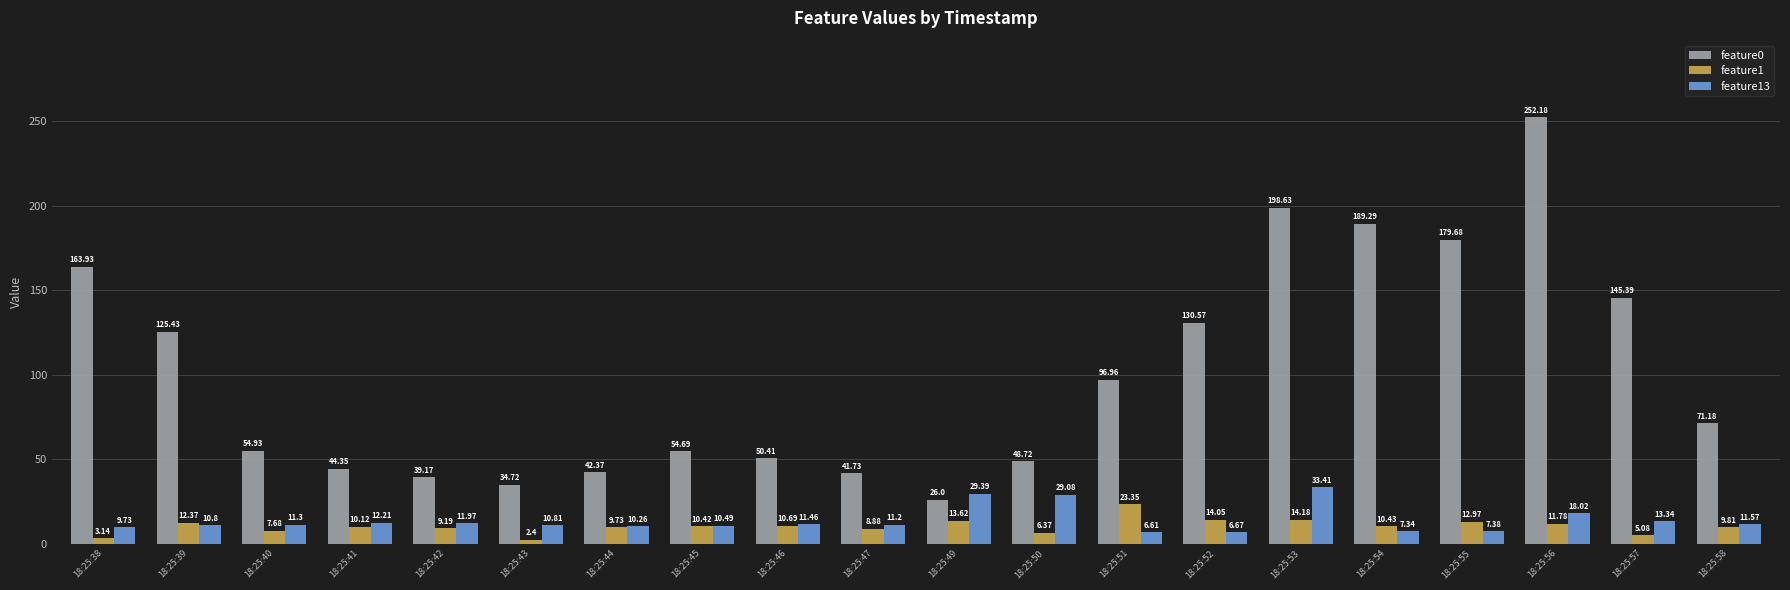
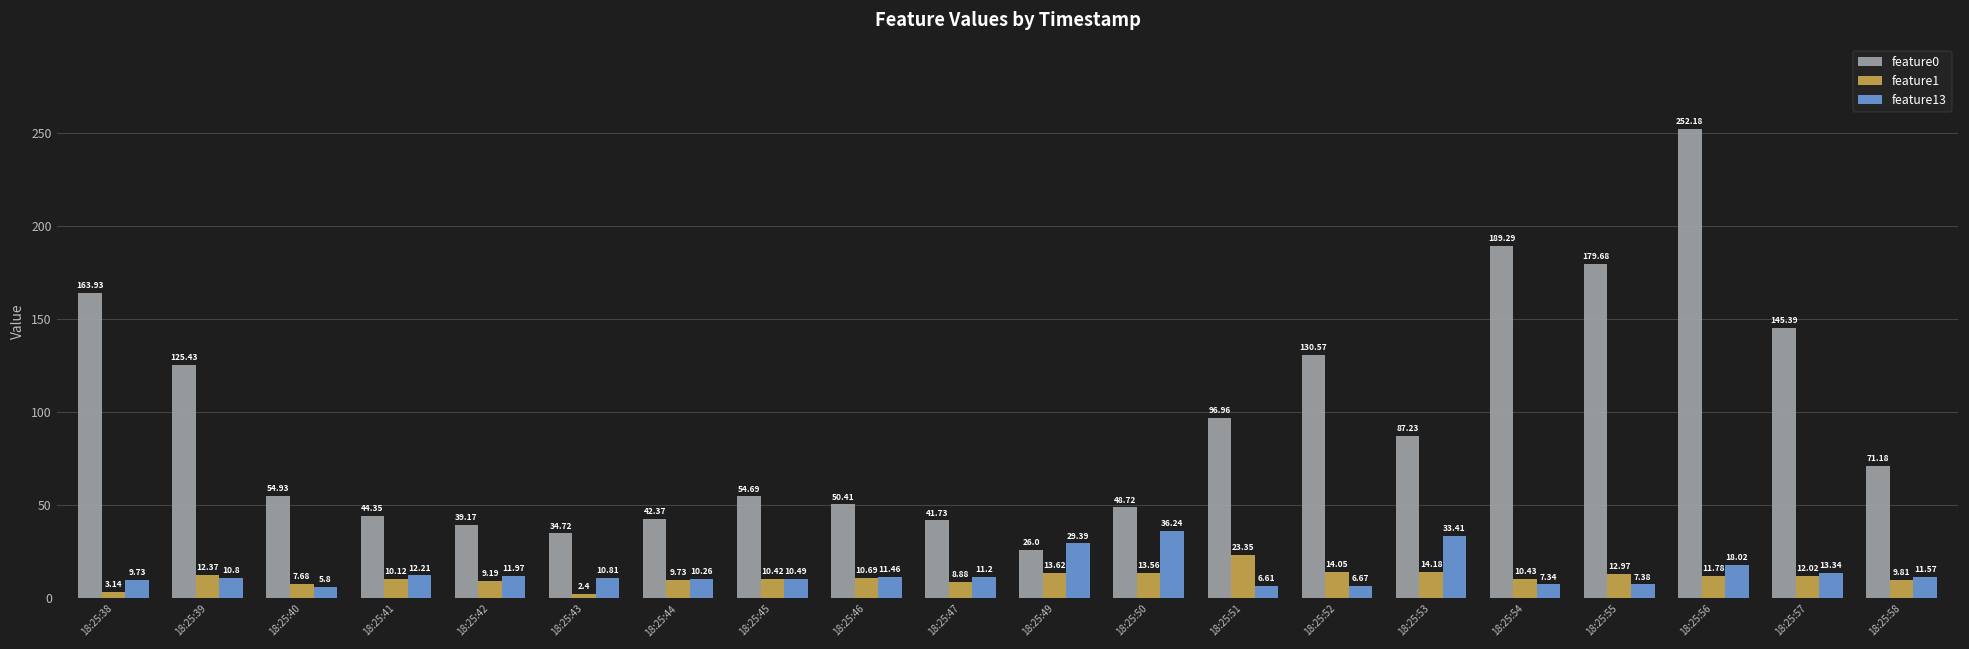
feature13, 18:25:40: 11.3 -> 5.8
feature1, 18:25:50: 6.37 -> 13.56
feature13, 18:25:50: 29.08 -> 36.24
feature0, 18:25:53: 198.63 -> 87.23
feature1, 18:25:57: 5.08 -> 12.02
